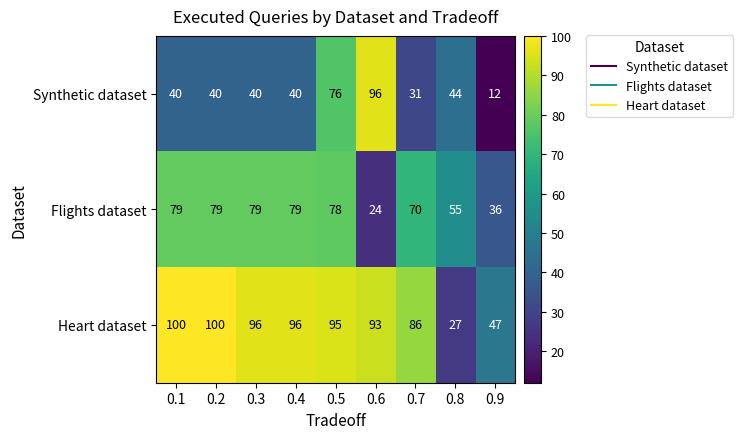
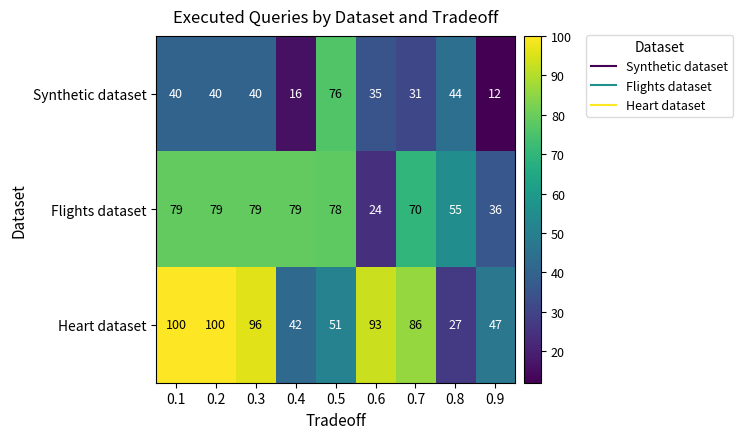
Synthetic dataset, 0.4: 40 -> 16
Synthetic dataset, 0.6: 96 -> 35
Heart dataset, 0.4: 96 -> 42
Heart dataset, 0.5: 95 -> 51
